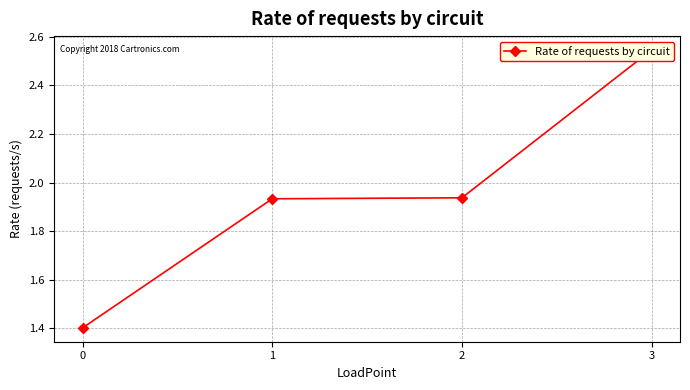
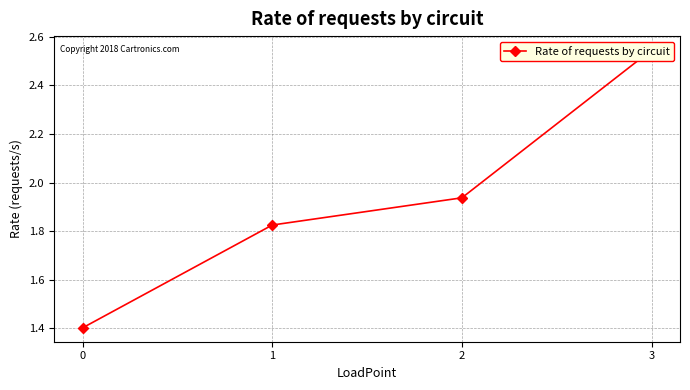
1: 1.93 -> 1.83
